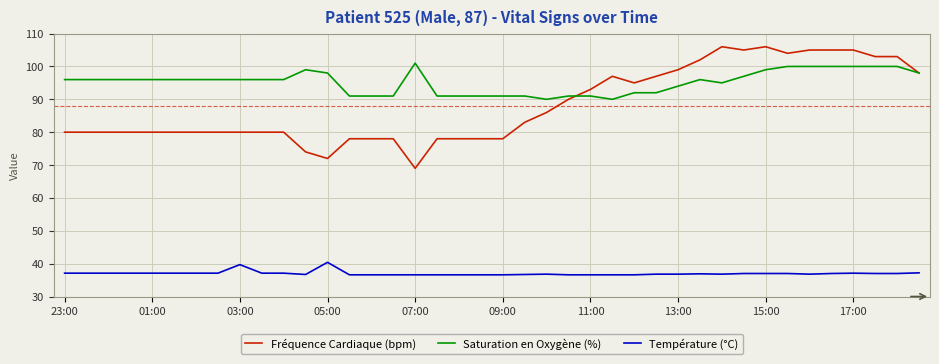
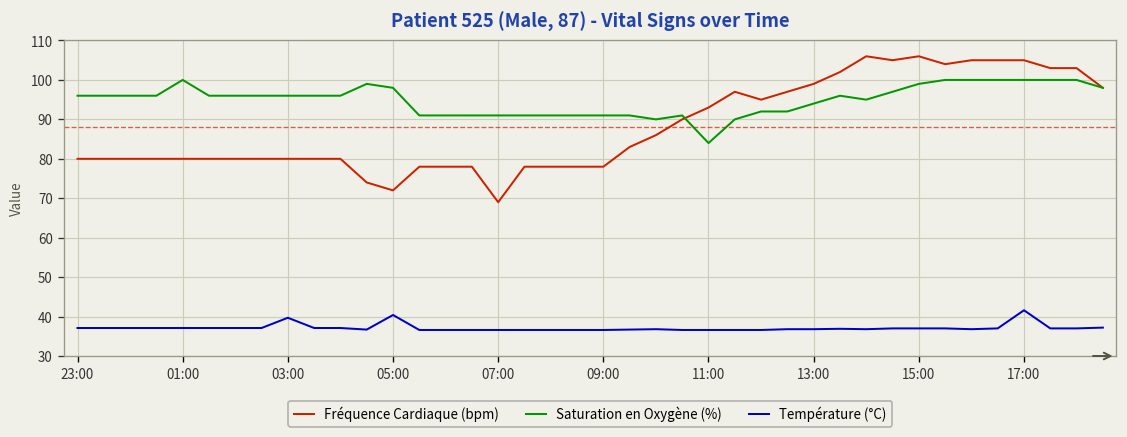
Saturation en Oxygène (%), 01:00: 96 -> 100
Saturation en Oxygène (%), 07:00: 101 -> 91
Saturation en Oxygène (%), 11:00: 91 -> 84
Température (°C), 17:00: 37 -> 42
